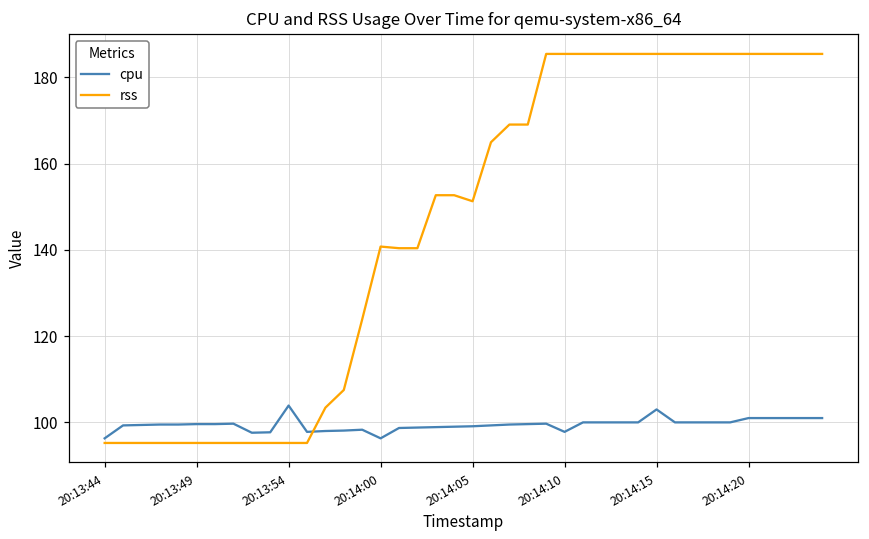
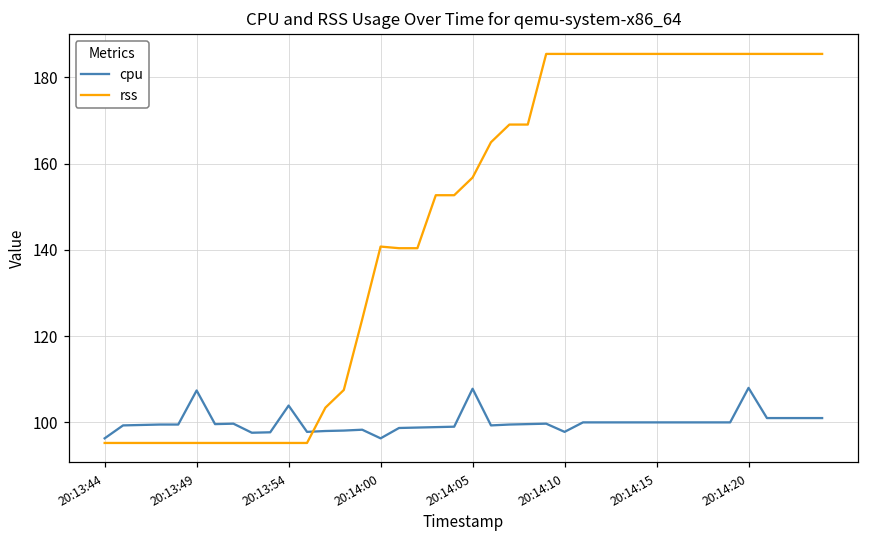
cpu, 20:13:49: 100 -> 107
cpu, 20:14:05: 99 -> 108
rss, 20:14:05: 151 -> 157
cpu, 20:14:15: 103 -> 100
cpu, 20:14:20: 101 -> 108
